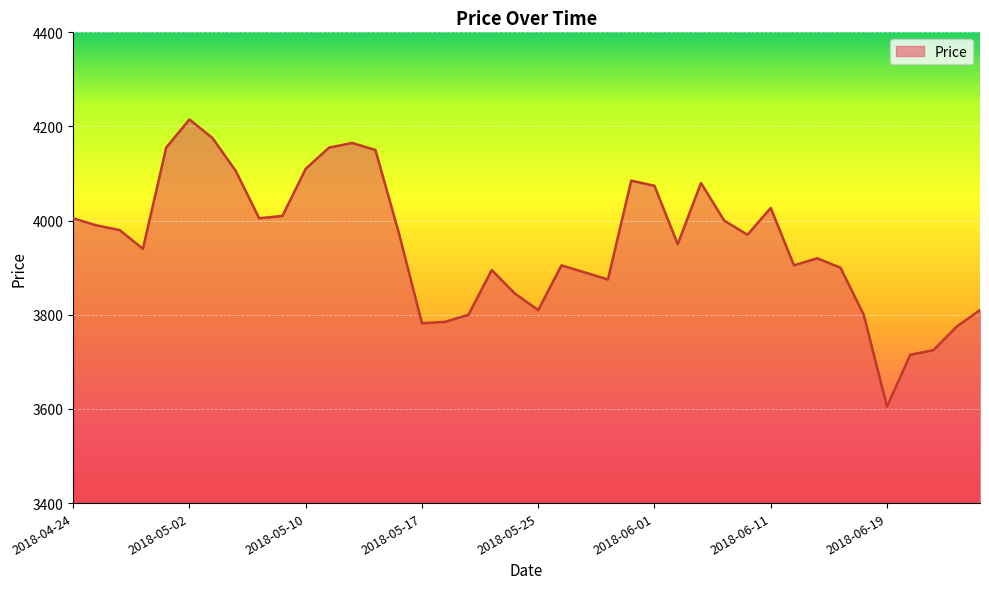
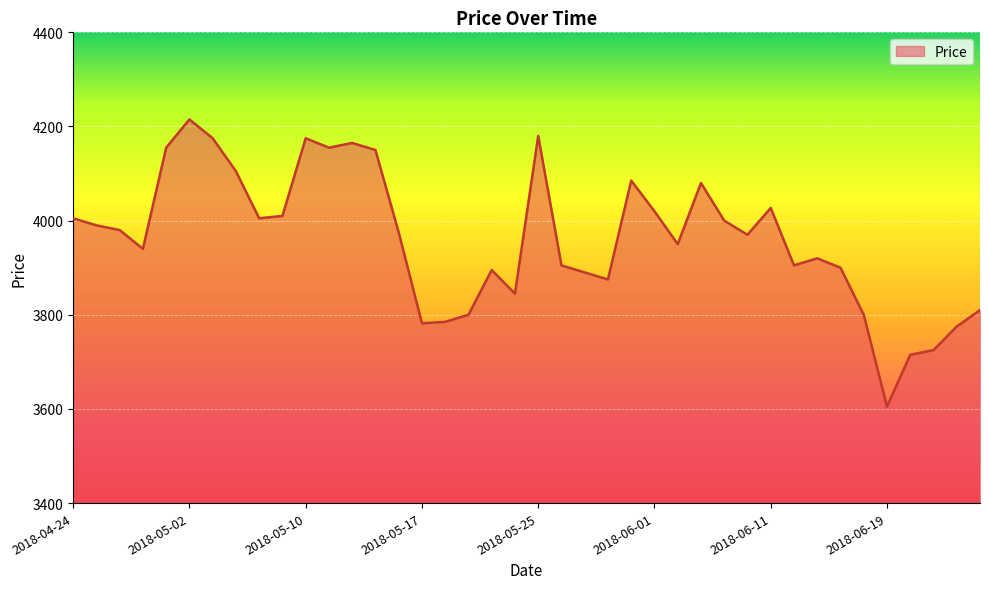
2018-05-10: 4110 -> 4180
2018-05-25: 3810 -> 4180
2018-06-01: 4070 -> 4020
